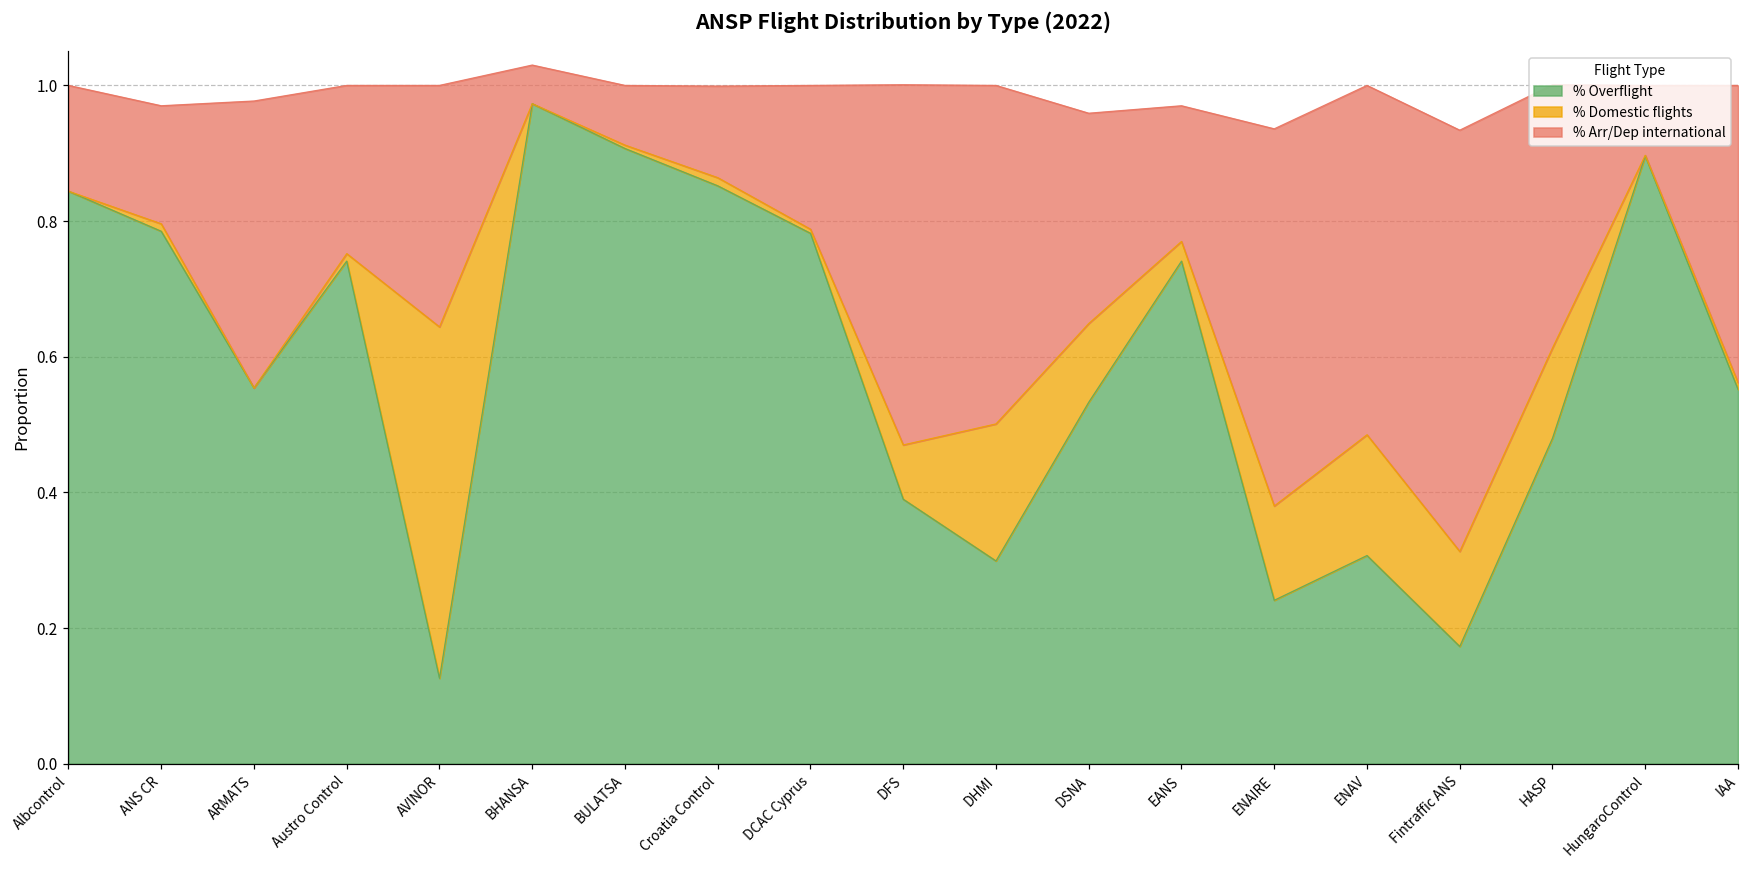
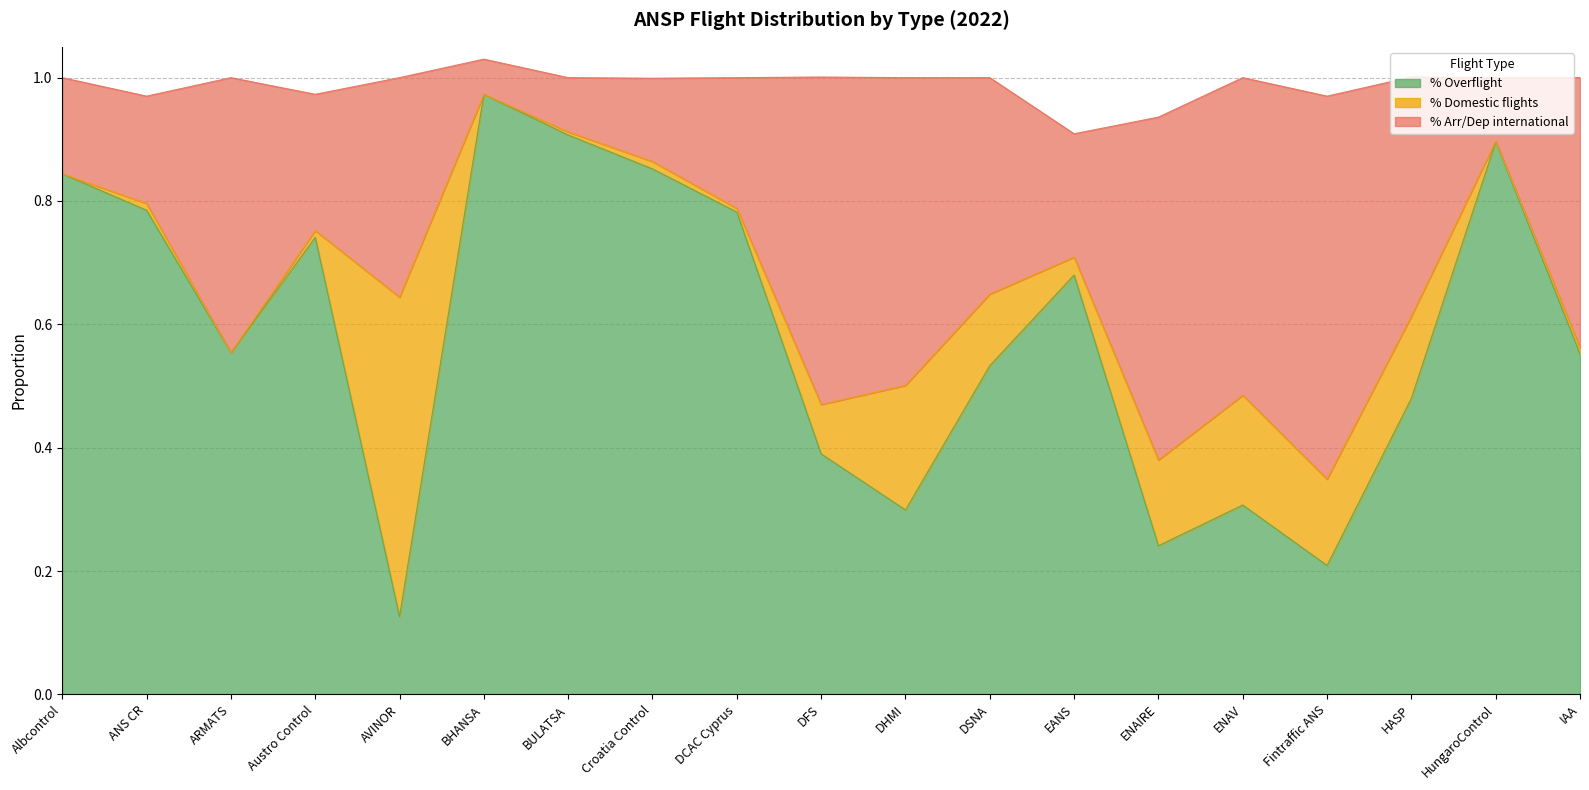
% Arr/Dep international, ARMATS: 0.42 -> 0.45
% Arr/Dep international, Austro Control: 0.25 -> 0.22
% Arr/Dep international, DSNA: 0.31 -> 0.35
% Overflight, EANS: 0.74 -> 0.68
% Overflight, Fintraffic ANS: 0.17 -> 0.21
